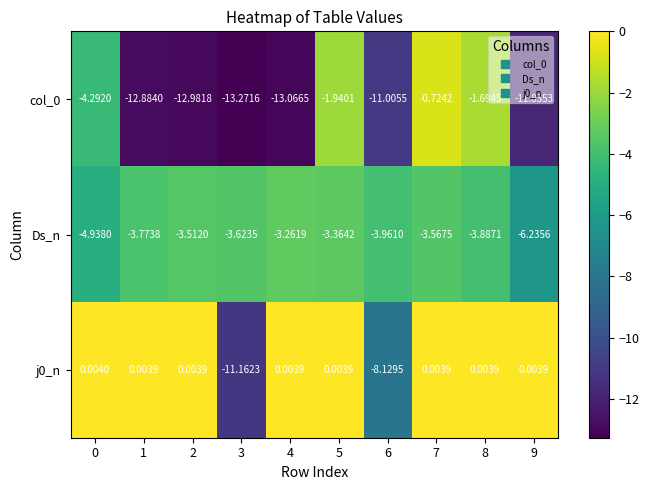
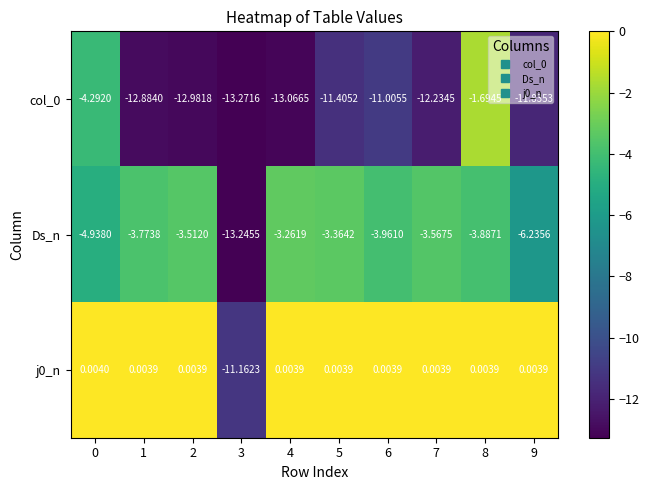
col_0, 5: -1.9401 -> -11.4052
col_0, 7: -0.7242 -> -12.2345
Ds_n, 3: -3.6235 -> -13.2455
j0_n, 6: -8.1295 -> 0.0039
